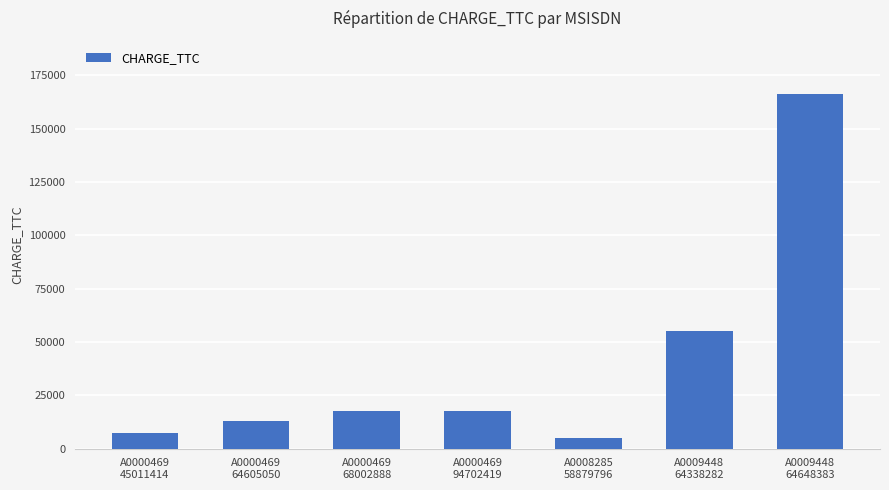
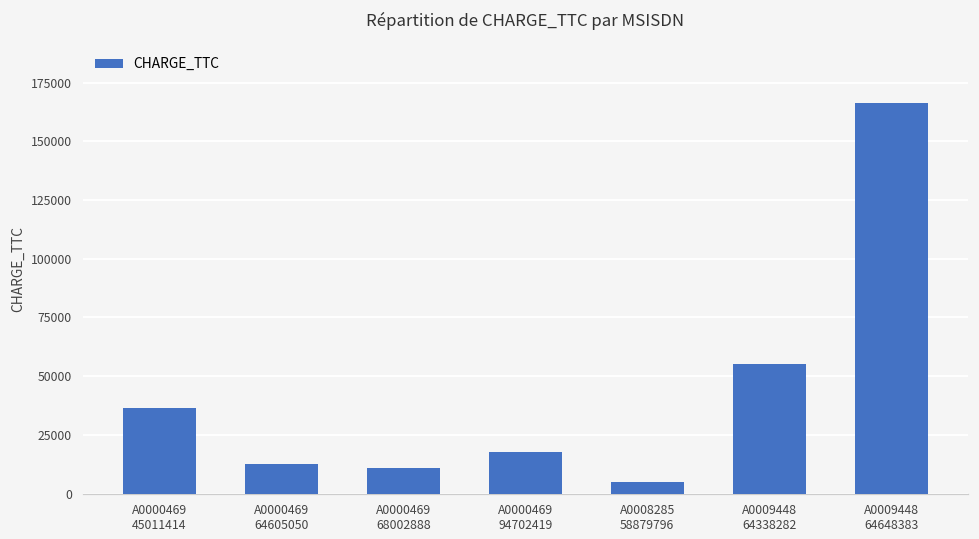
A0000469 45011414: 7000 -> 36000
A0000469 68002888: 18000 -> 11000
